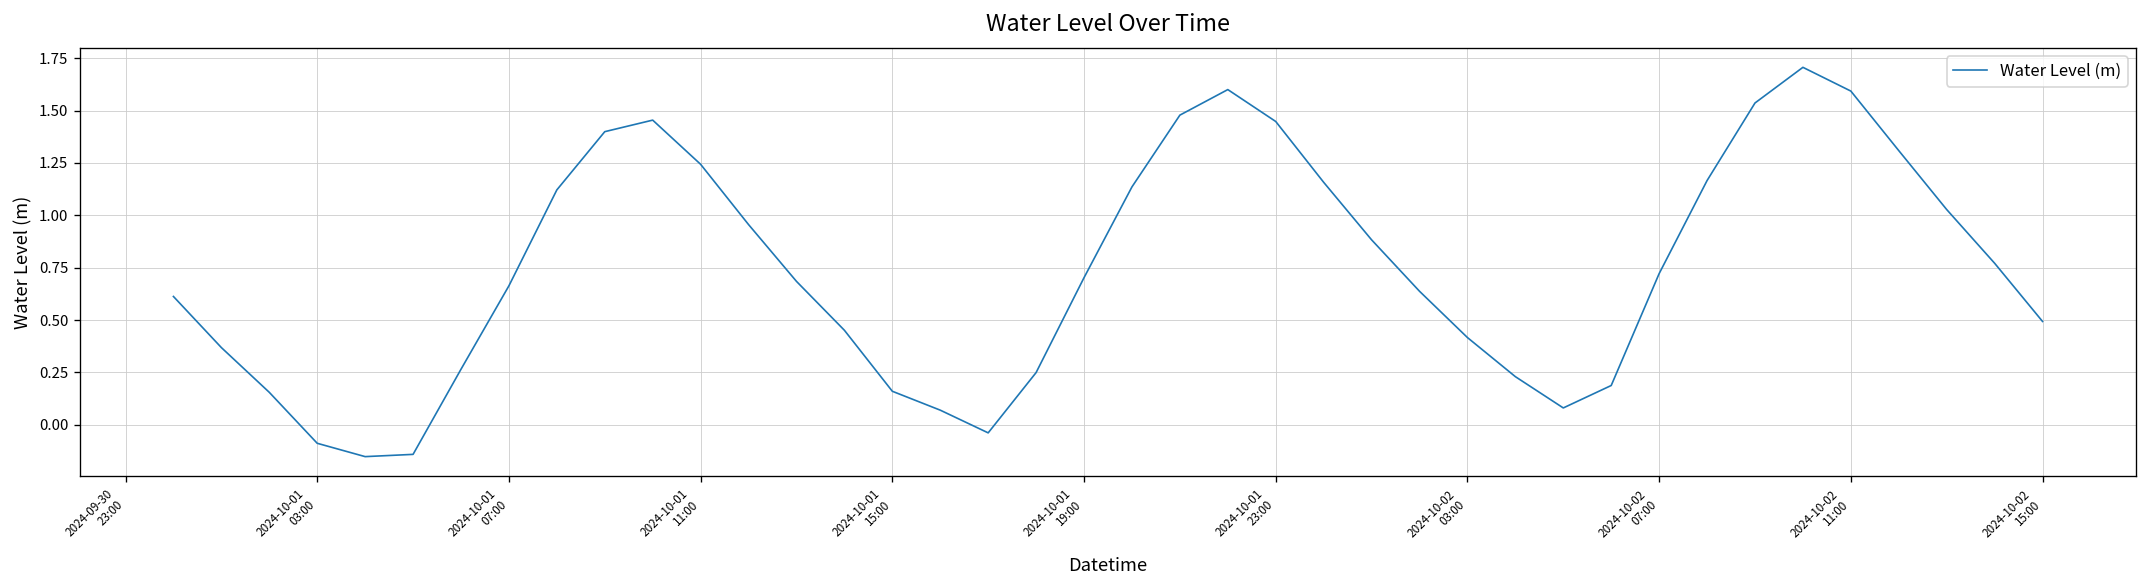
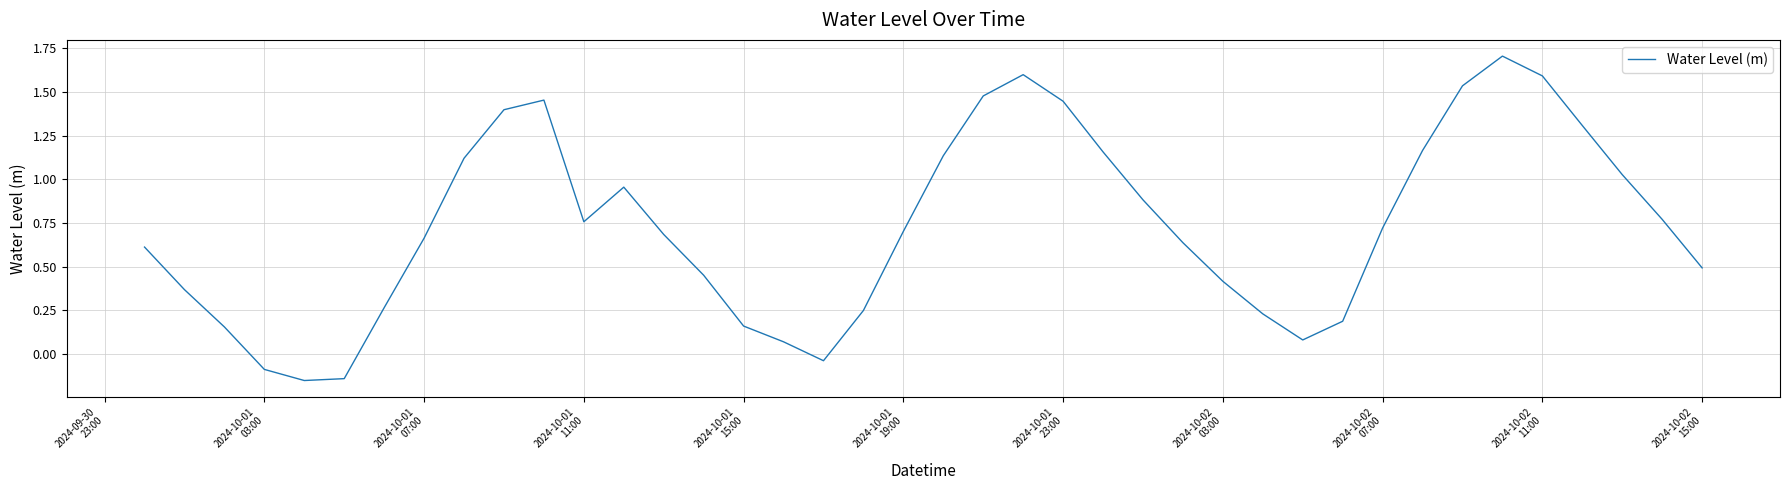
2024-10-01 11:00: 1.24 -> 0.76
